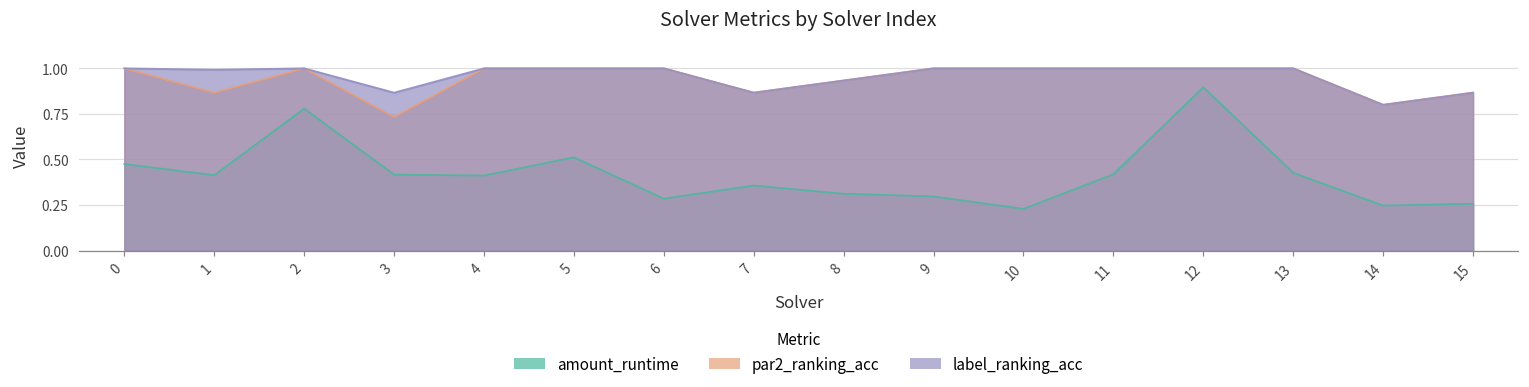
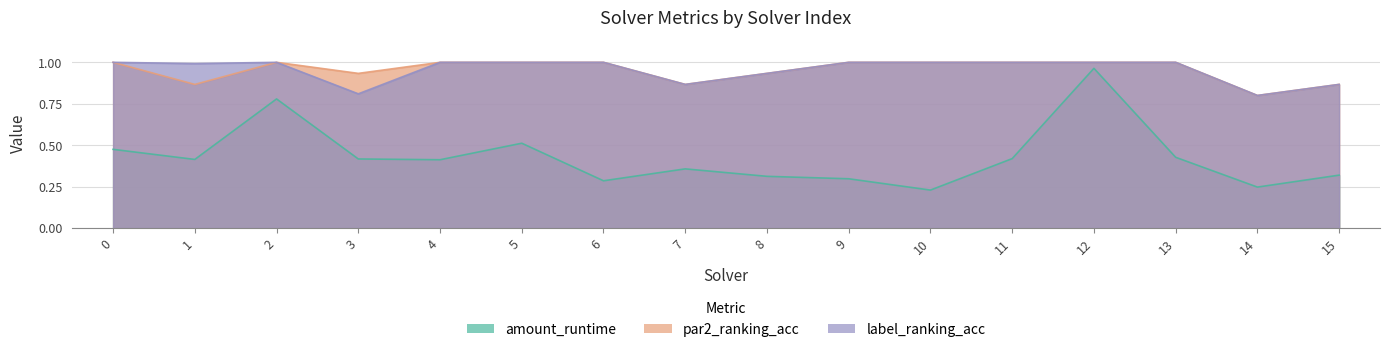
par2_ranking_acc, 3: 0.73 -> 0.93
label_ranking_acc, 3: 0.87 -> 0.81
amount_runtime, 12: 0.90 -> 0.96
amount_runtime, 15: 0.26 -> 0.32
